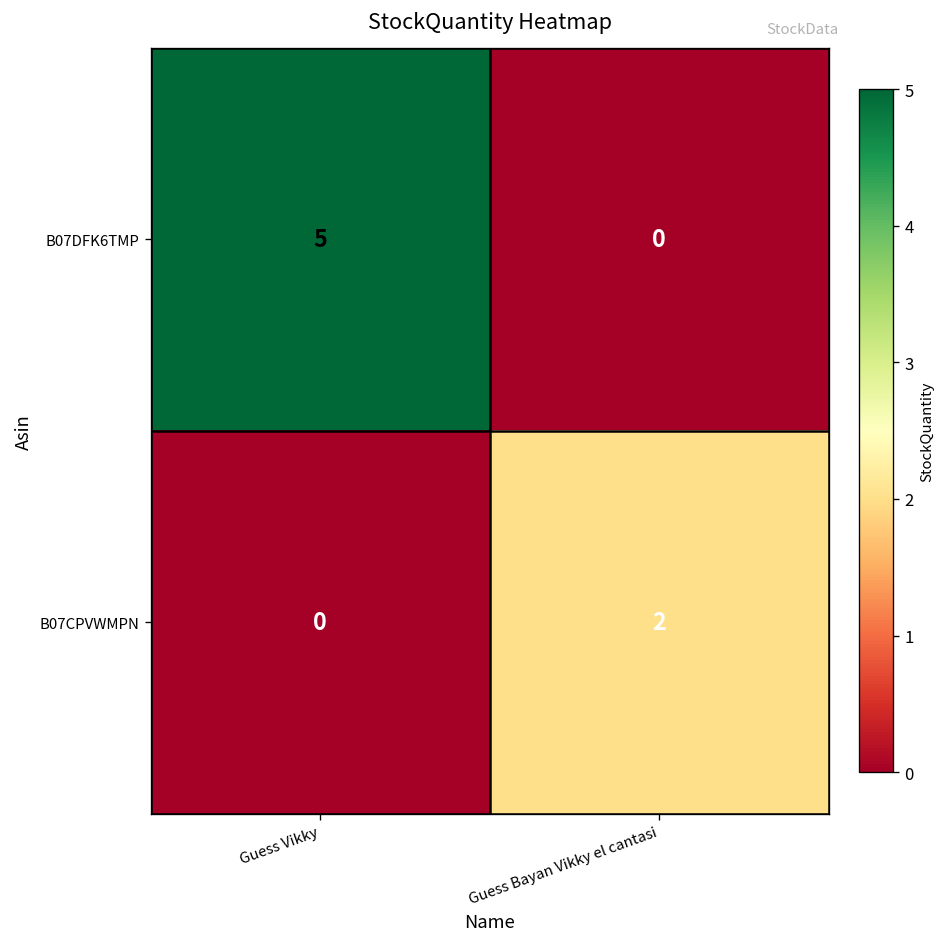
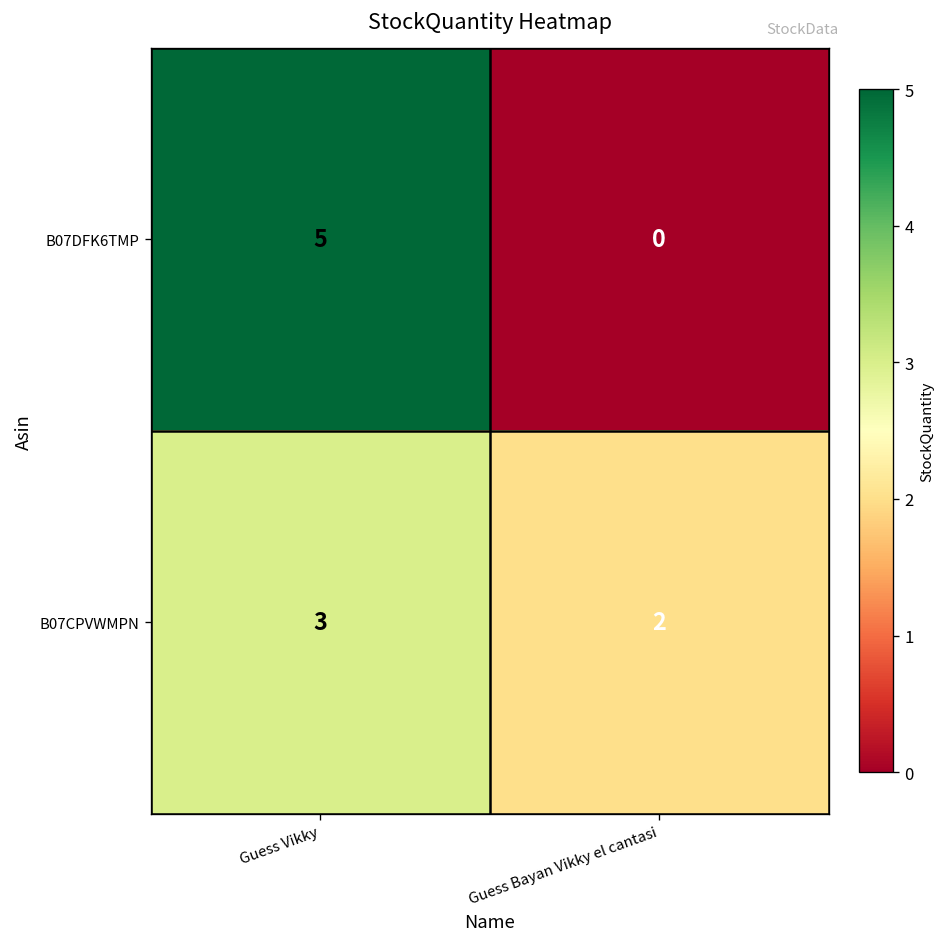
B07CPVWMPN, Guess Vikky: 0 -> 3
